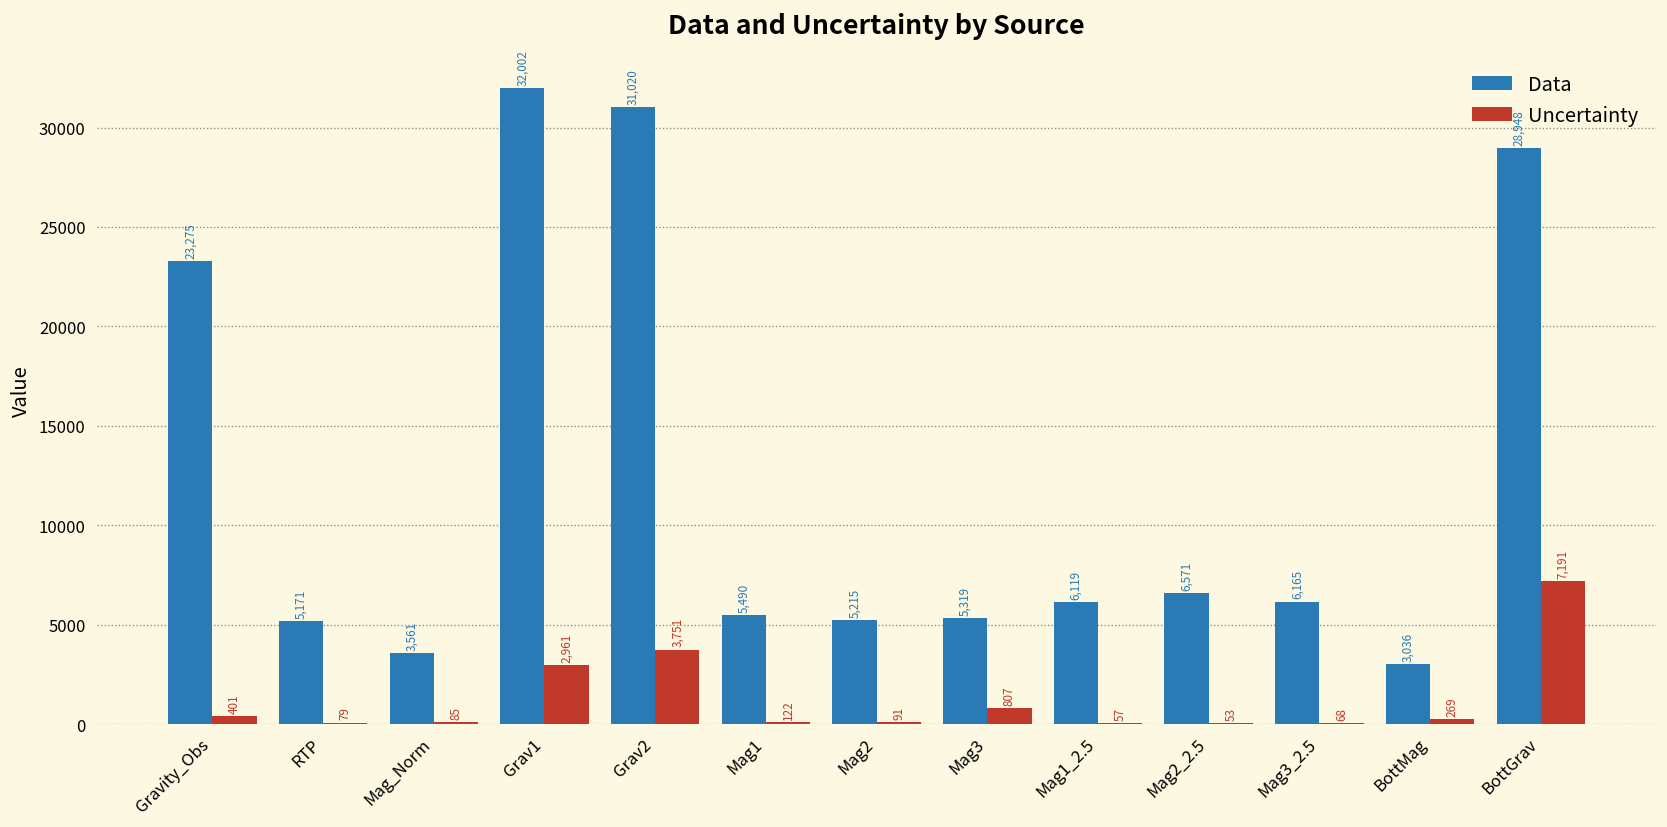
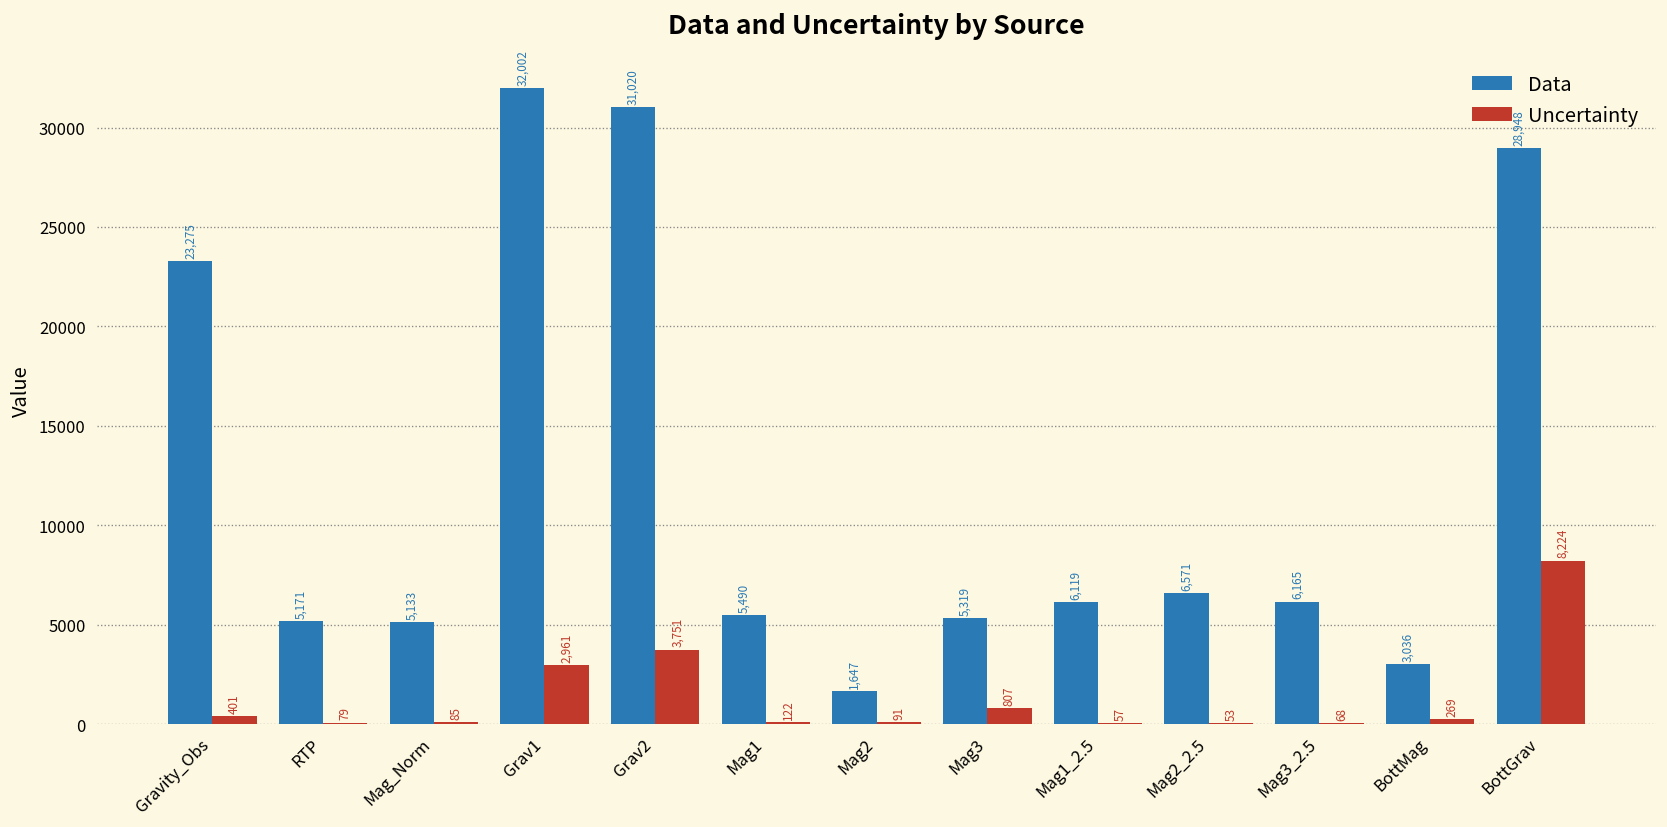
Data, Mag_Norm: 3,561 -> 5,133
Data, Mag2: 5,215 -> 1,647
Uncertainty, BottGrav: 7,191 -> 8,224
